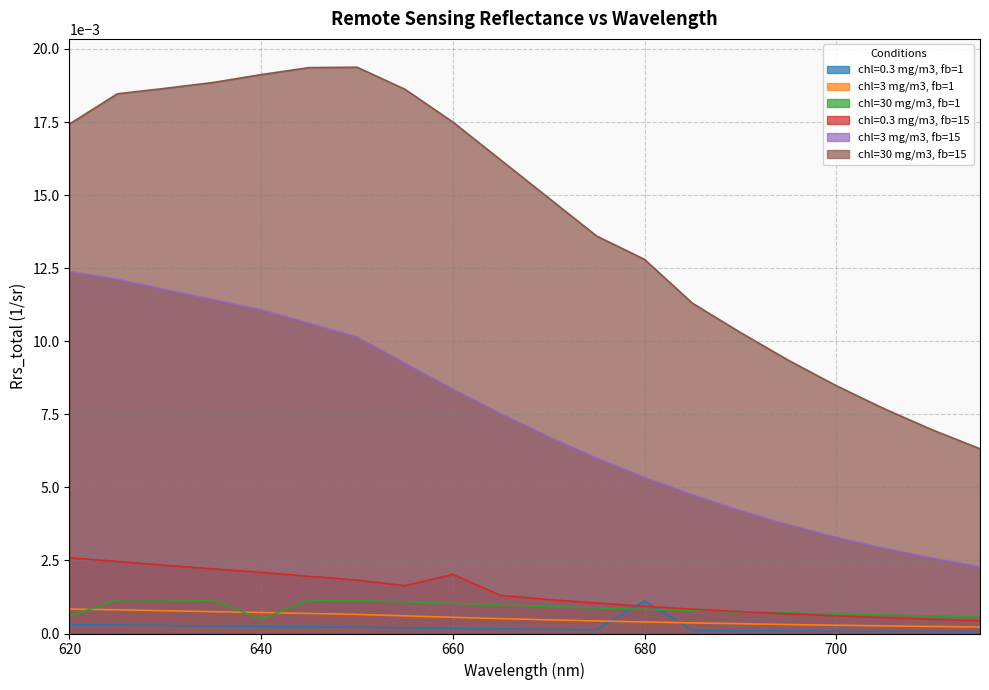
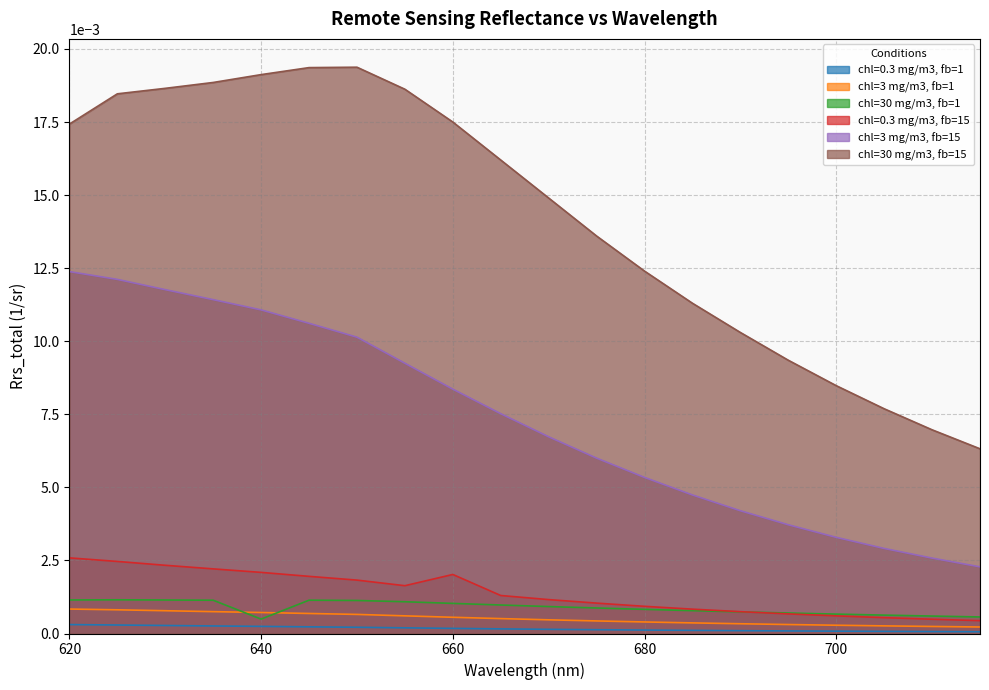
chl=30 mg/m3, fb=1, 620: 0.0006 -> 0.0011
chl=0.3 mg/m3, fb=1, 680: 0.0011 -> 0.0001
chl=30 mg/m3, fb=15, 680: 0.0128 -> 0.0124
